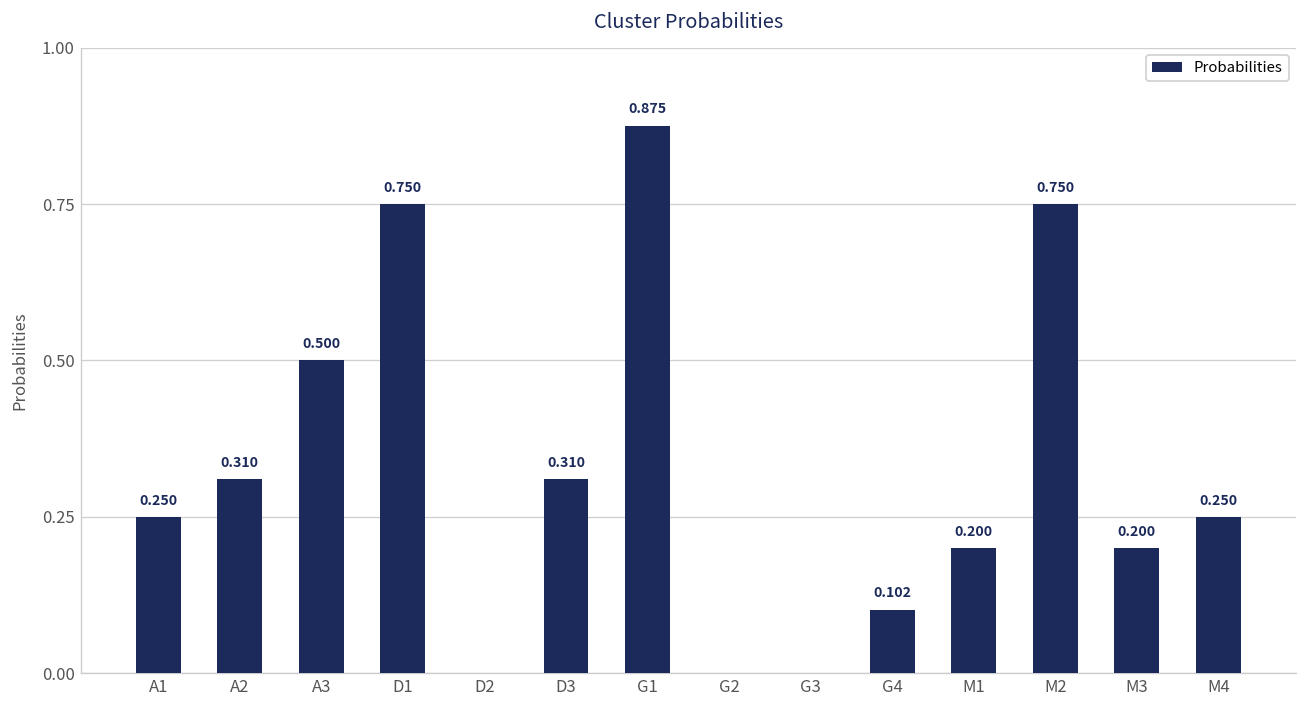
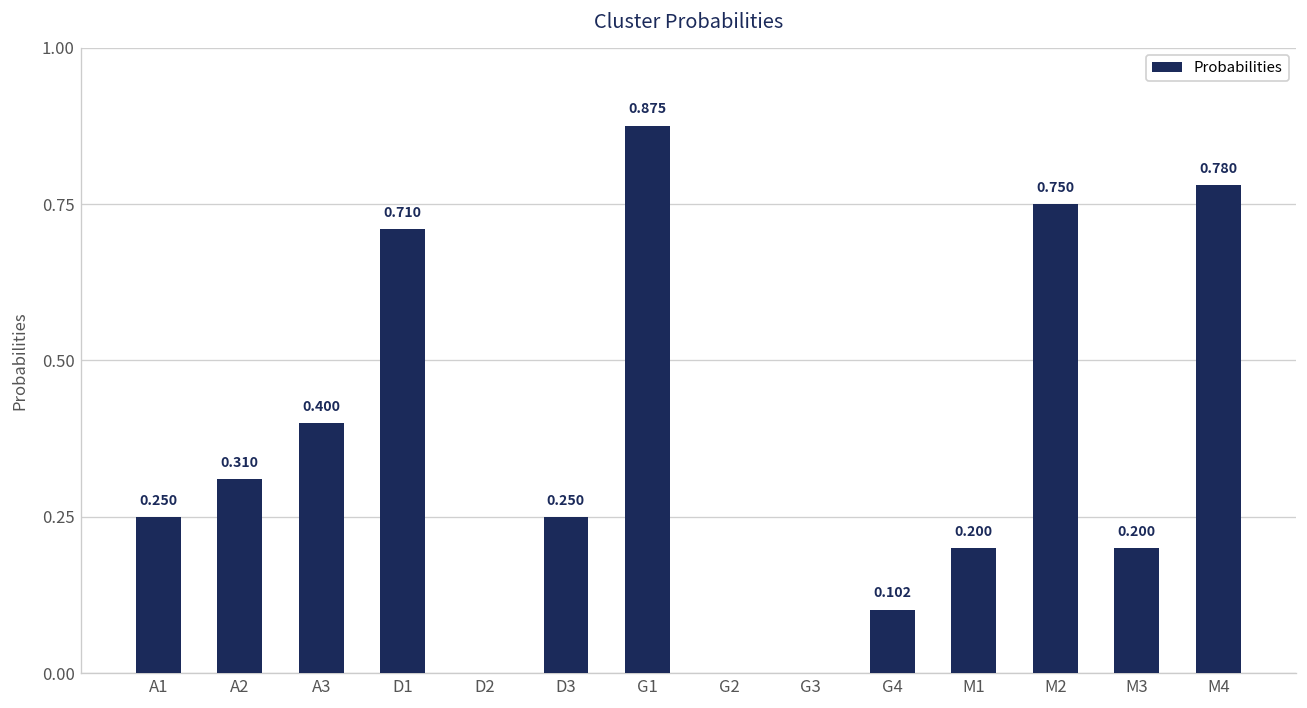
A3: 0.500 -> 0.400
D1: 0.750 -> 0.710
D3: 0.310 -> 0.250
M4: 0.250 -> 0.780
